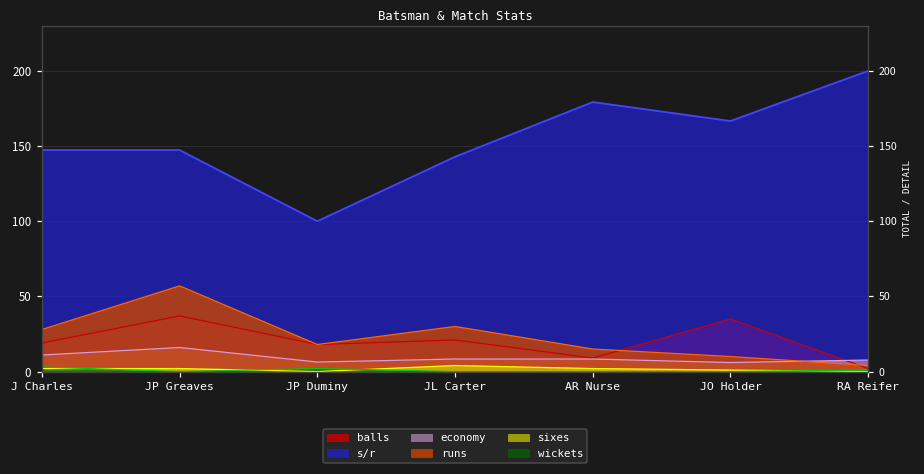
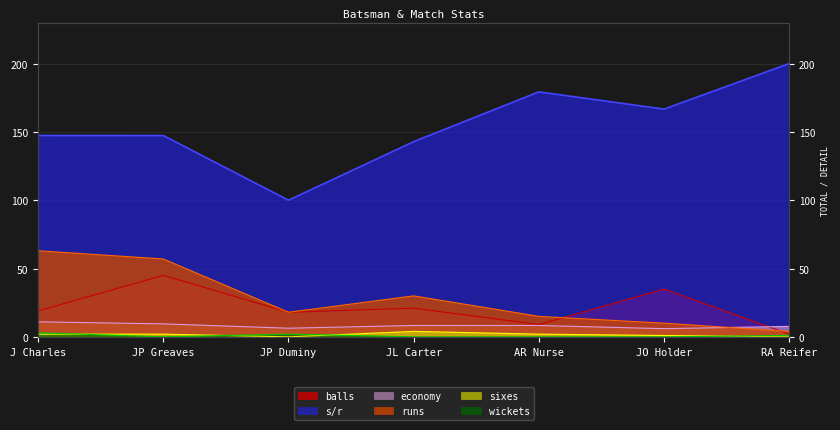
runs, J Charles: 28 -> 63
balls, JP Greaves: 37 -> 45
economy, JP Greaves: 16 -> 10
